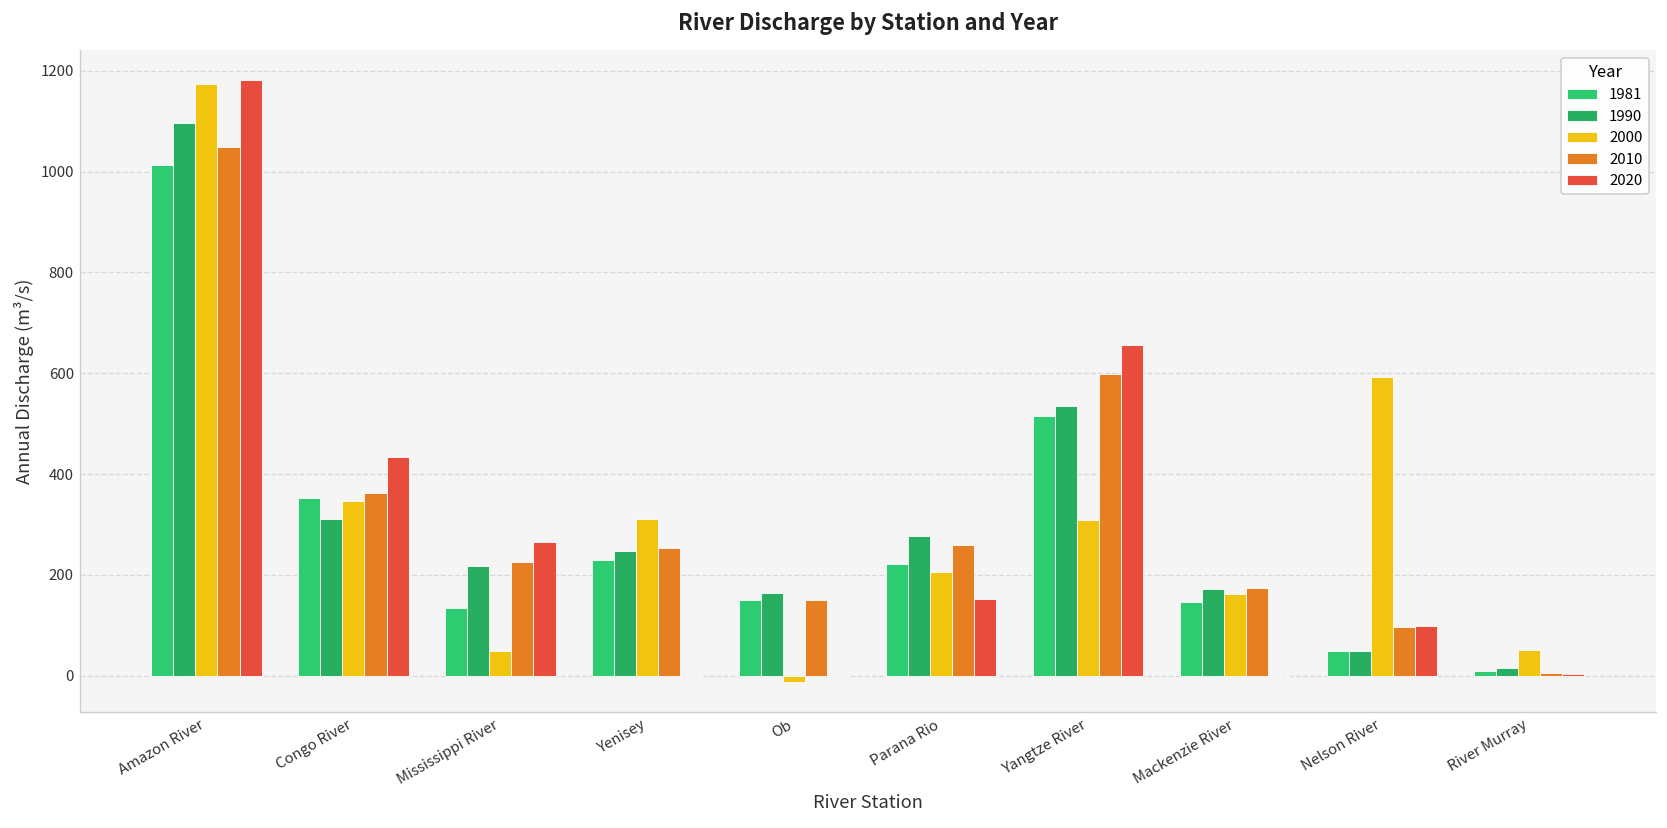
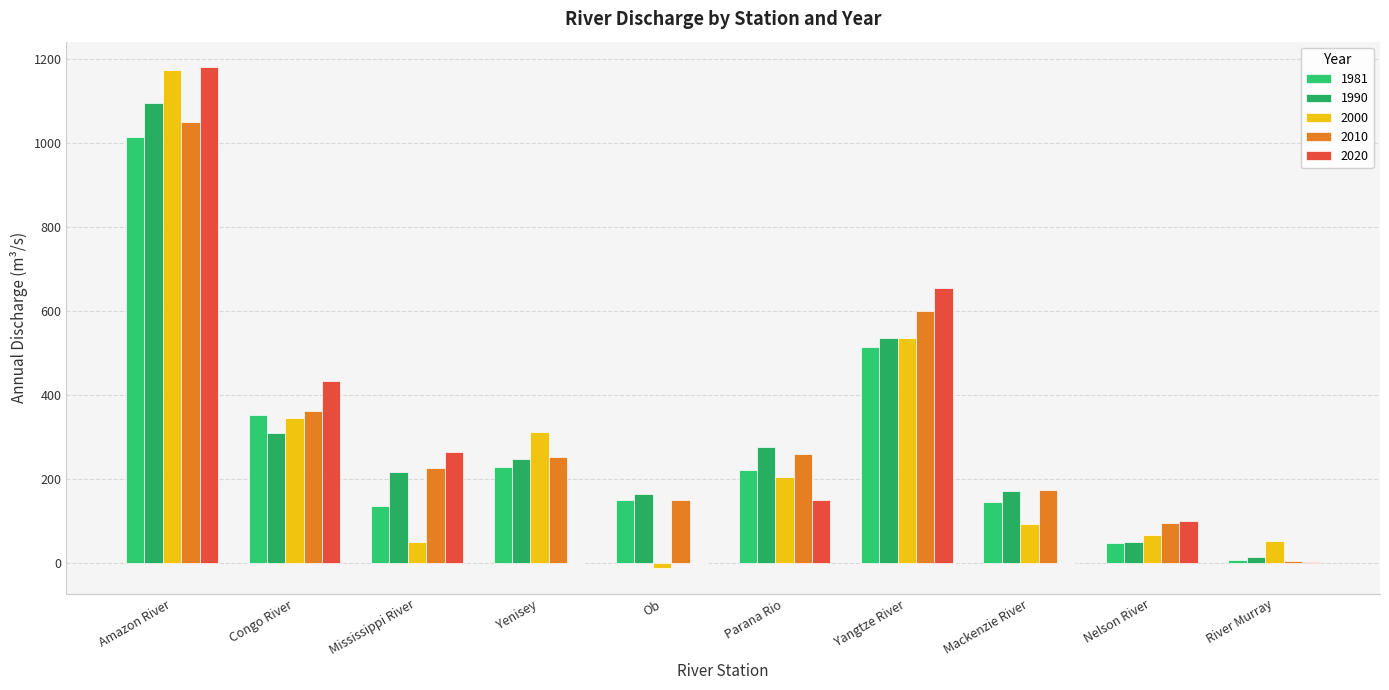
2000, Yangtze River: 310 -> 540
2000, Mackenzie River: 160 -> 90
2000, Nelson River: 590 -> 70
